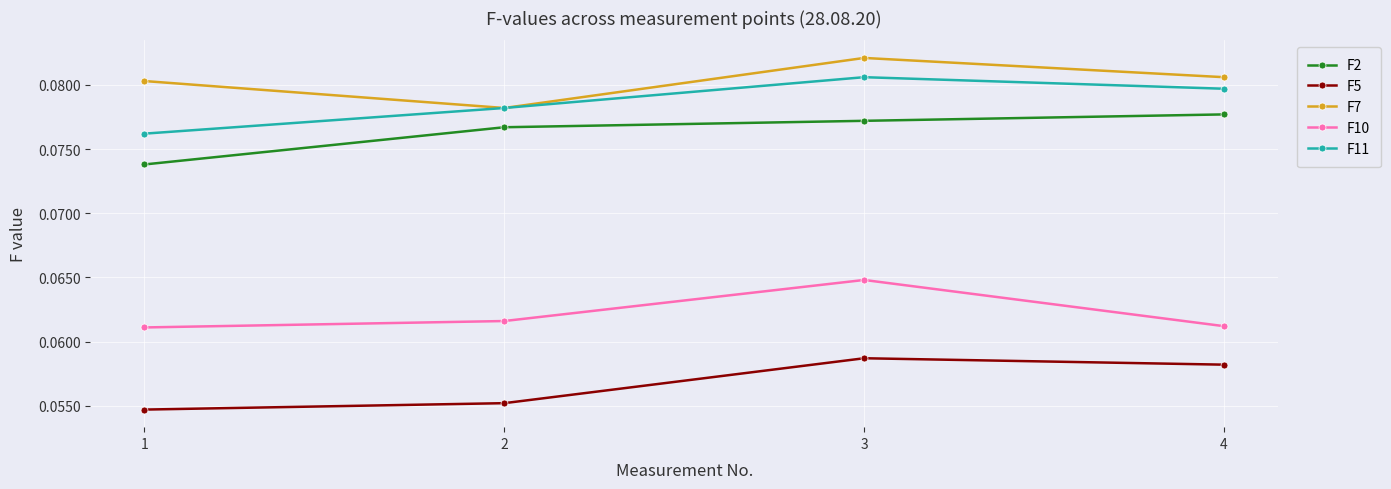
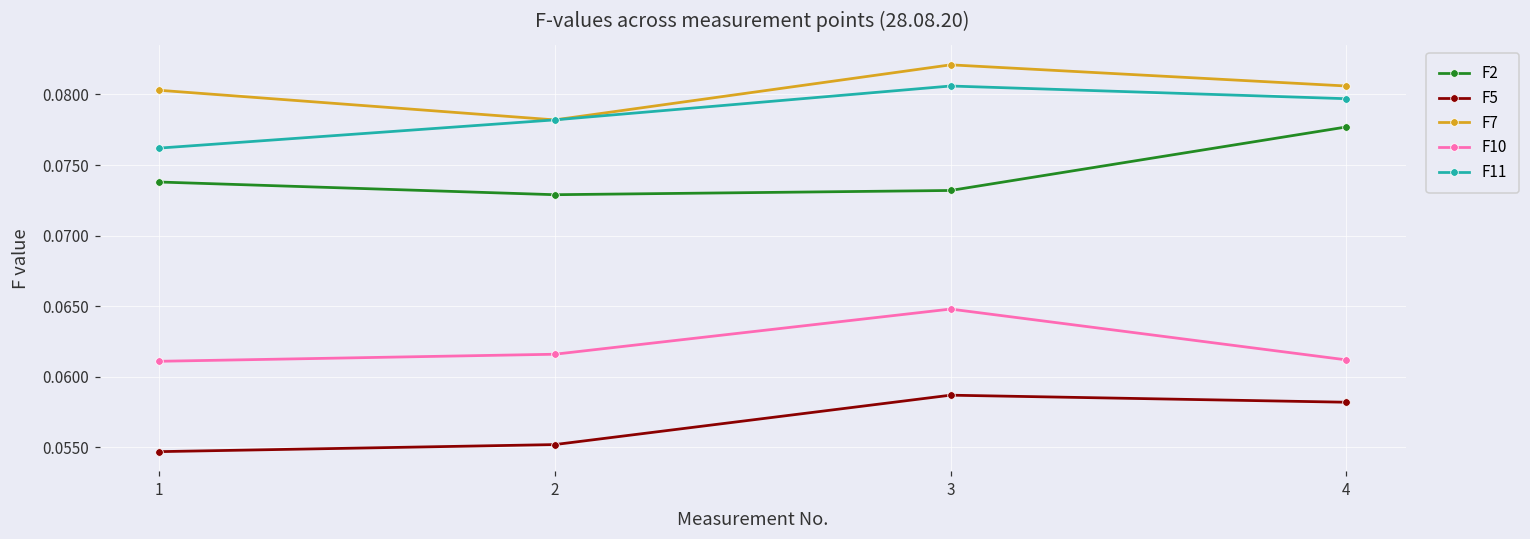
F2, 2: 0.0767 -> 0.0729
F2, 3: 0.0772 -> 0.0732
